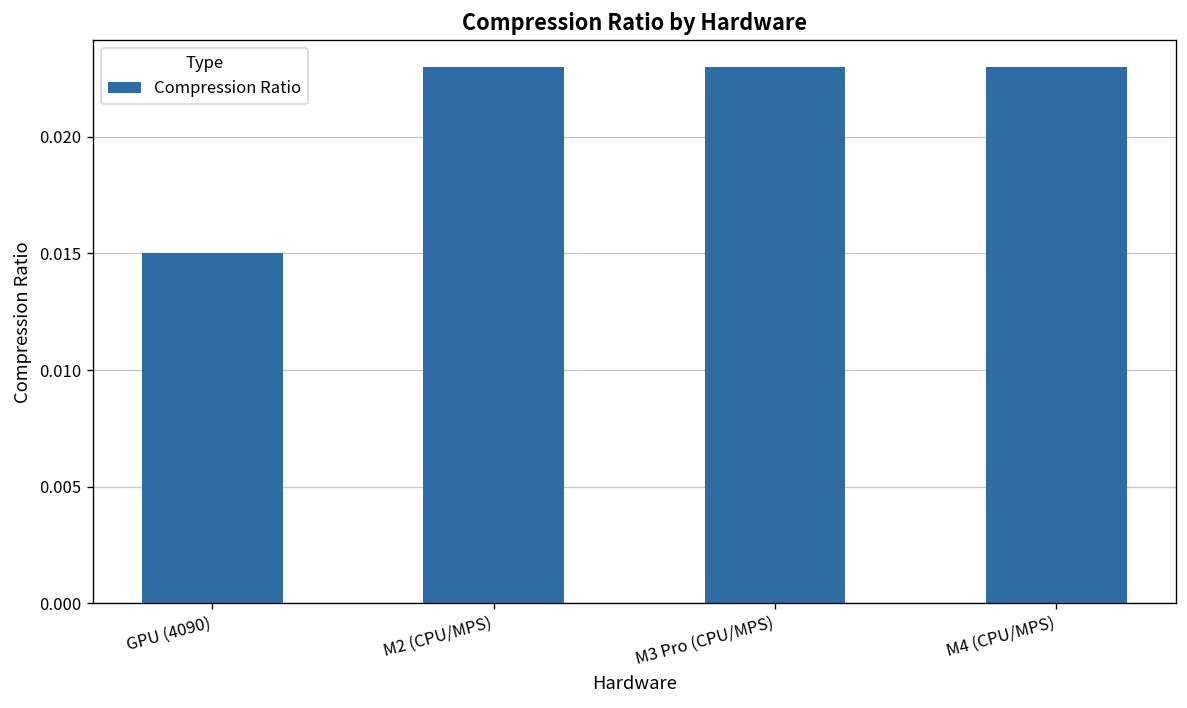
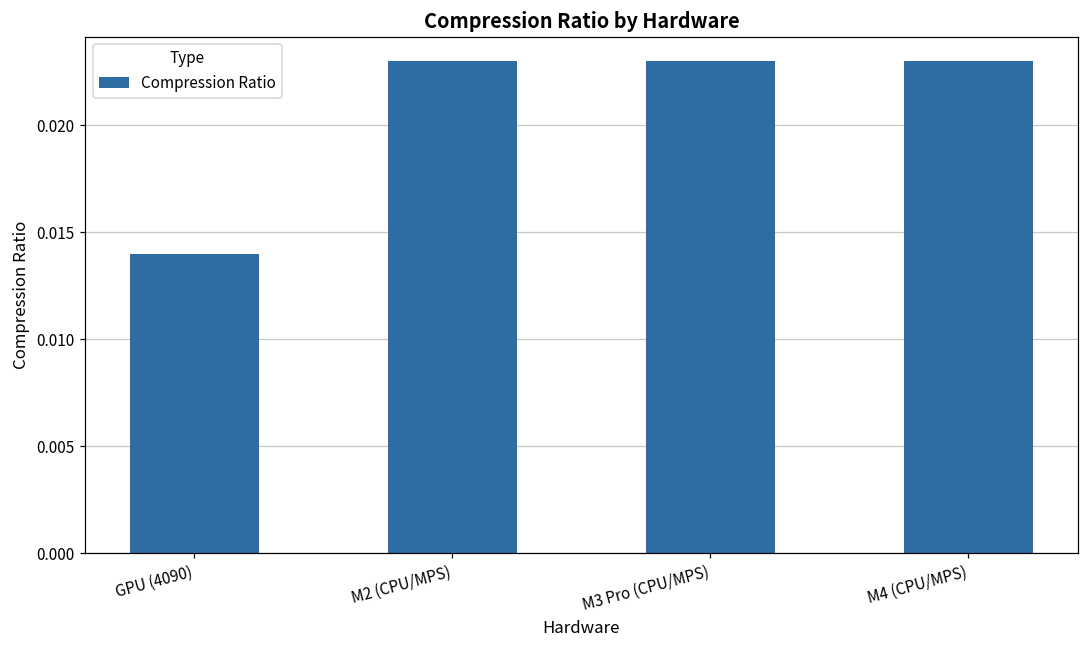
GPU (4090): 0.015 -> 0.014
